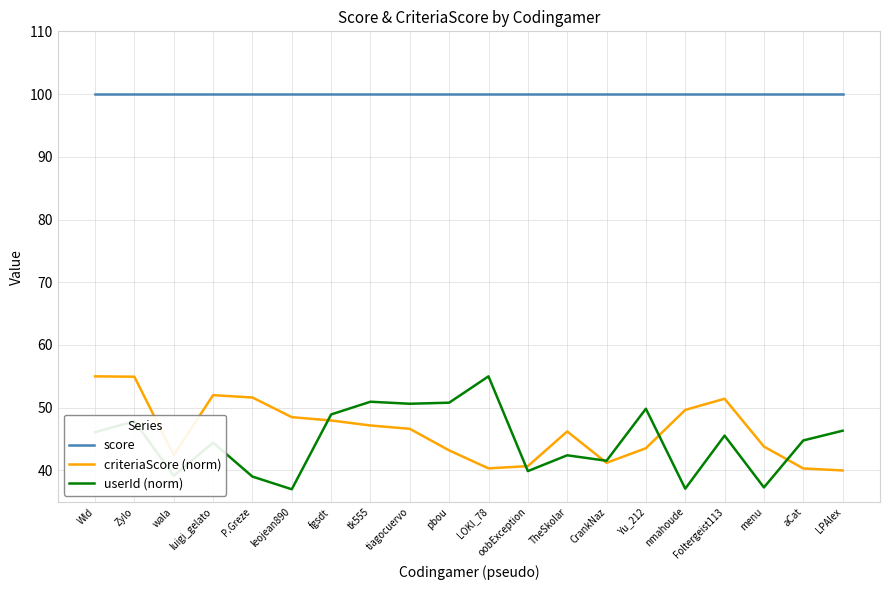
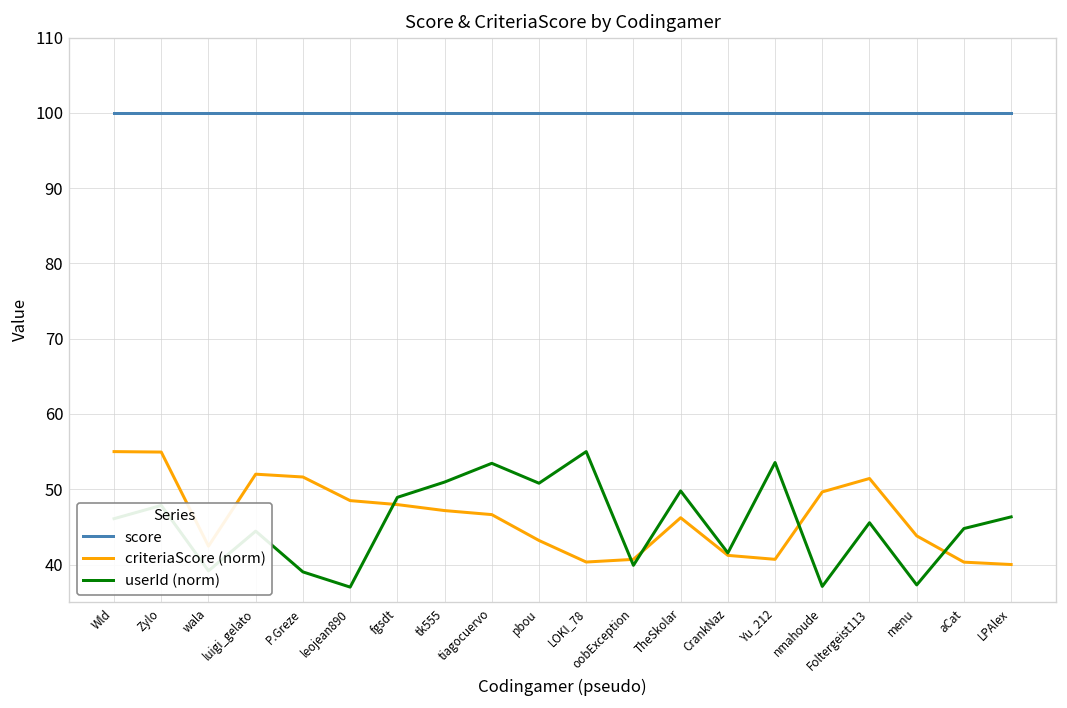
userId (norm), tiagocuervo: 51 -> 53
userId (norm), TheSkolar: 42 -> 50
criteriaScore (norm), Yu_212: 44 -> 41
userId (norm), Yu_212: 50 -> 54
